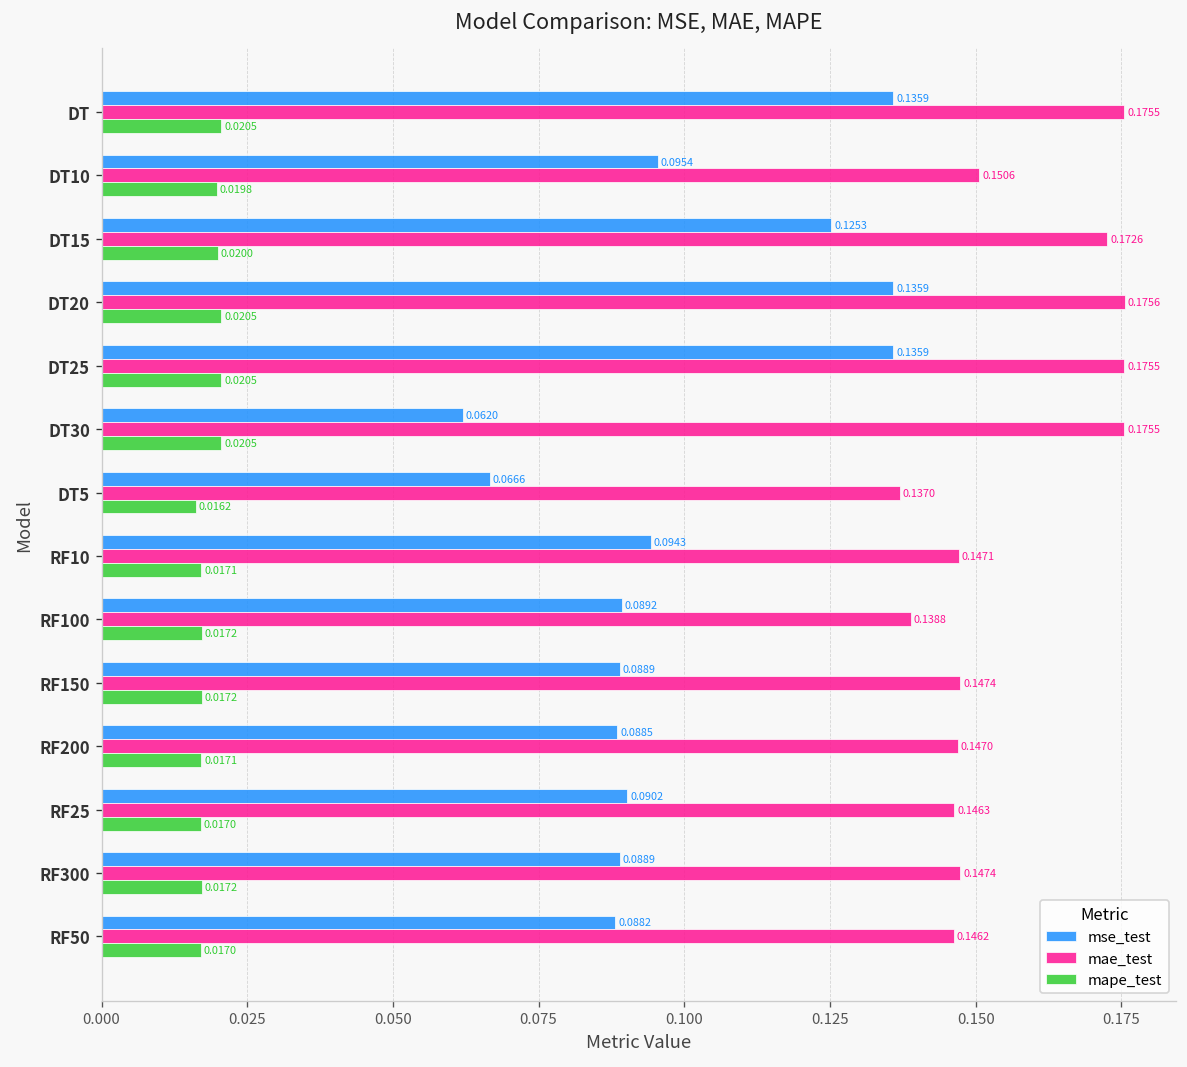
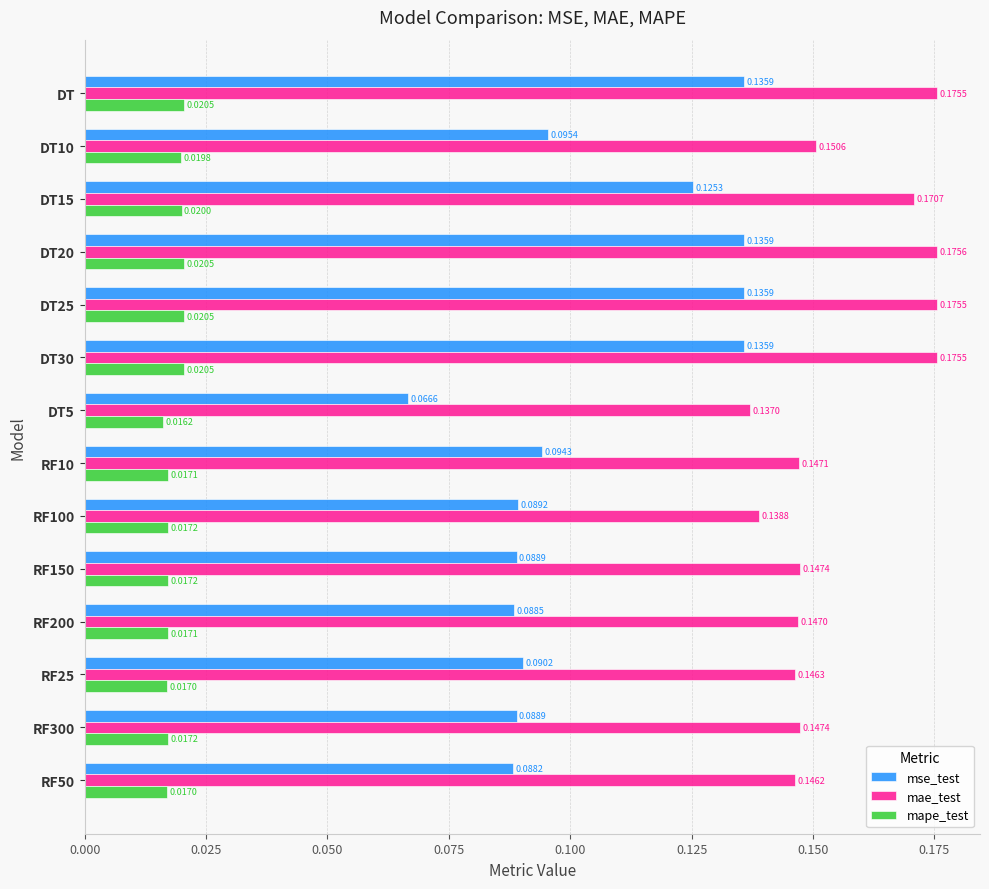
mae_test, DT15: 0.1726 -> 0.1707
mse_test, DT30: 0.0620 -> 0.1359
